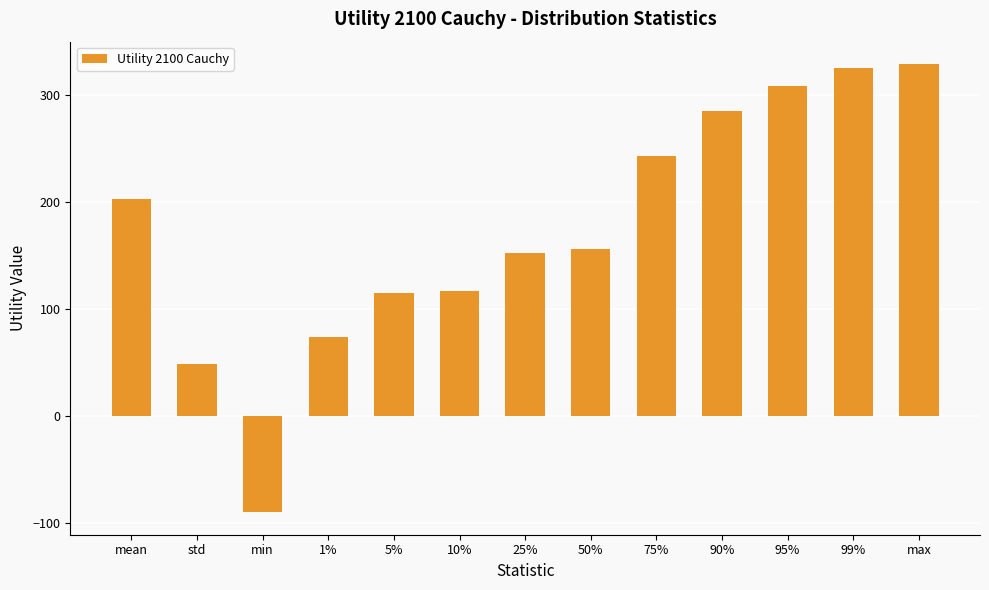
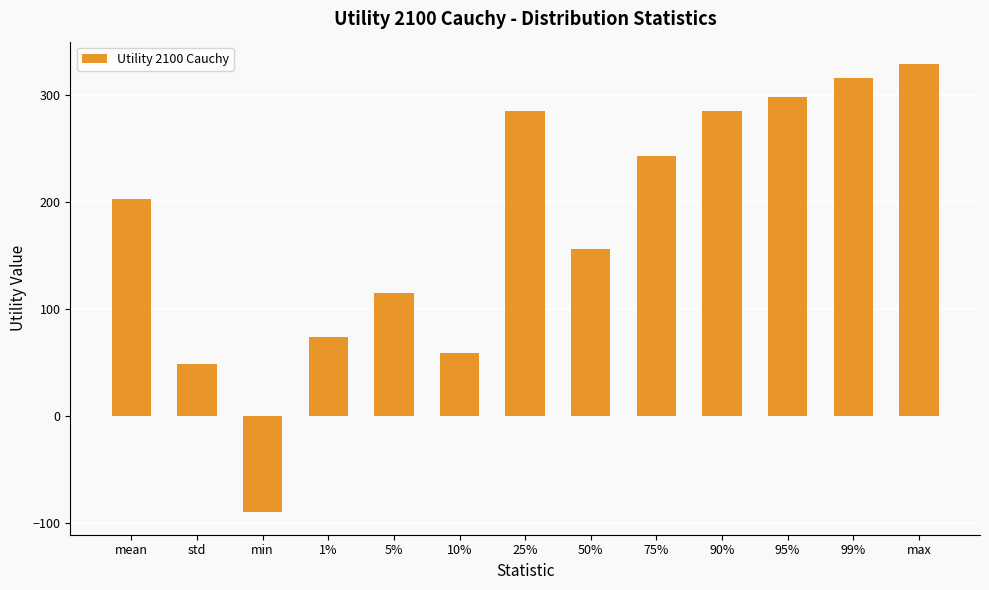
10%: 117 -> 59
25%: 152 -> 285
95%: 309 -> 298
99%: 325 -> 316
